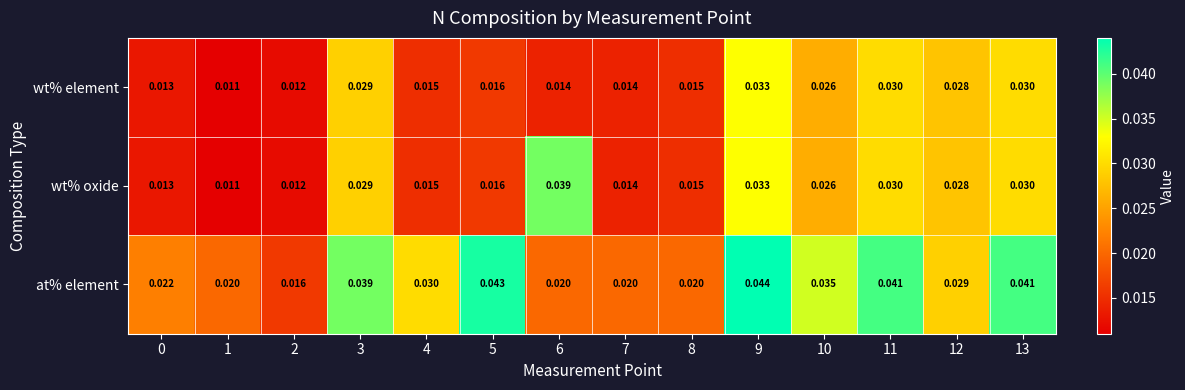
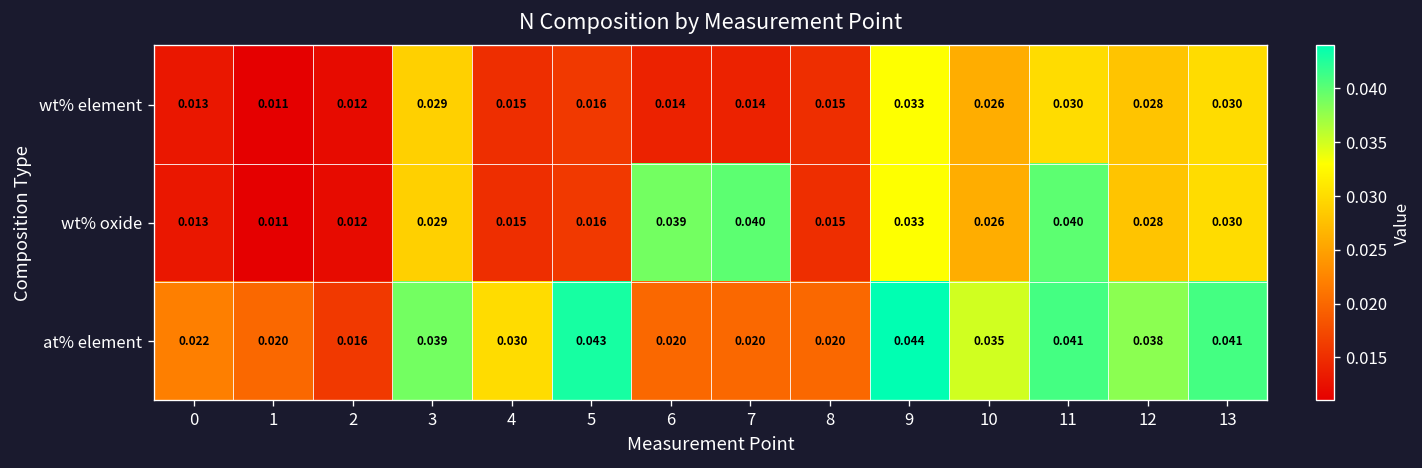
wt% oxide, 7: 0.014 -> 0.040
wt% oxide, 11: 0.030 -> 0.040
at% element, 12: 0.029 -> 0.038
